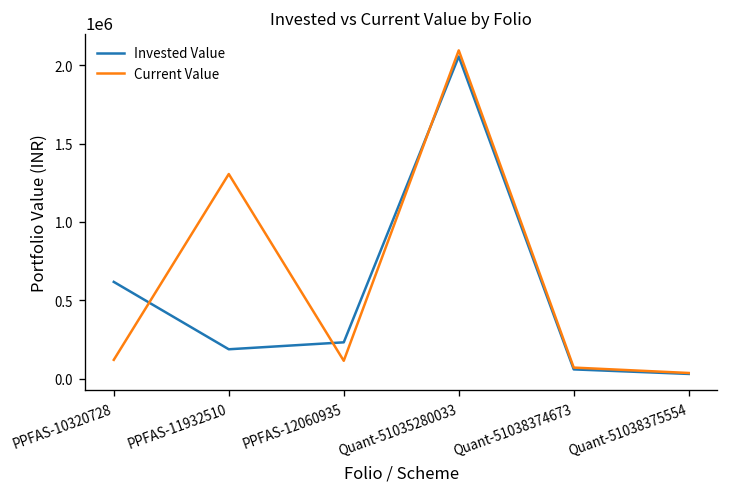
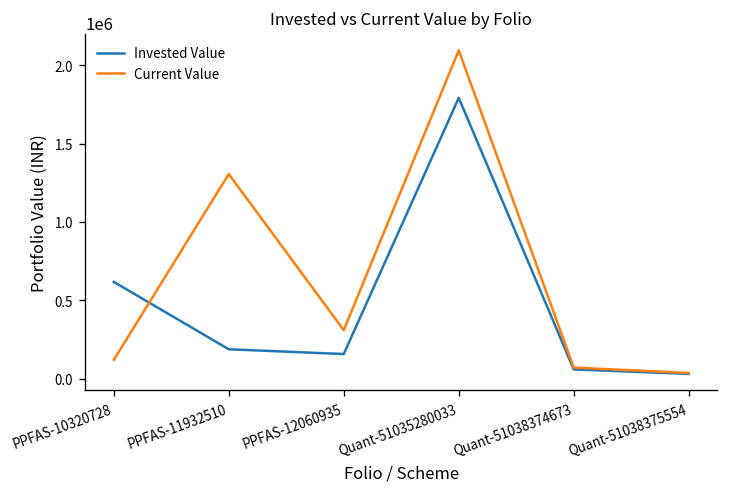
Invested Value, PPFAS-12060935: 230000 -> 160000
Current Value, PPFAS-12060935: 110000 -> 310000
Invested Value, Quant-51035280033: 2050000 -> 1790000
